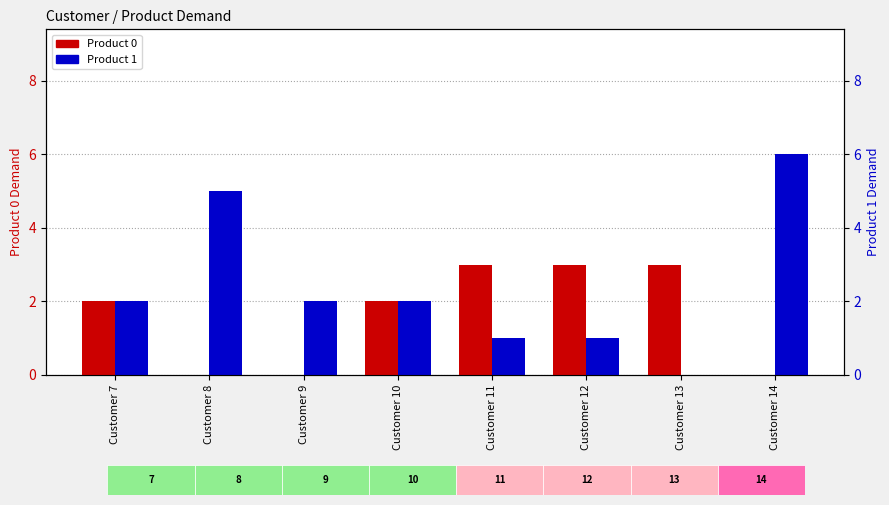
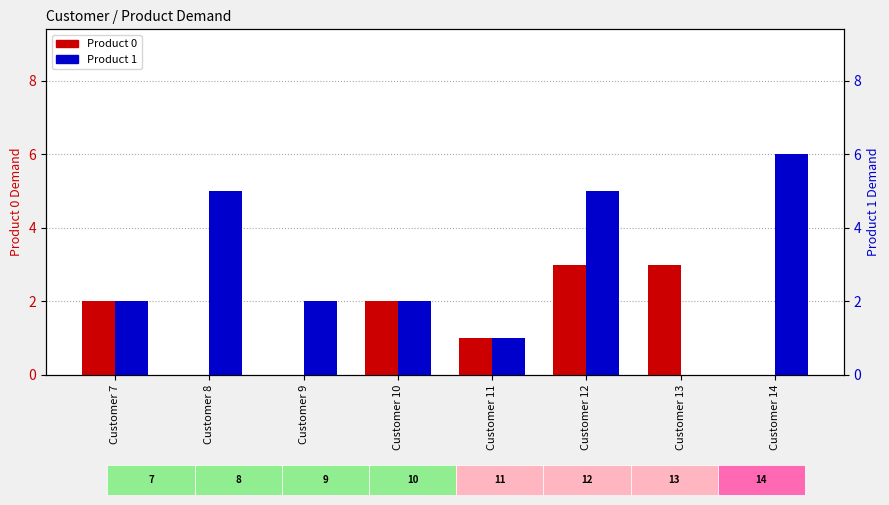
Product 0, Customer 11: 3 -> 1
Product 1, Customer 12: 1 -> 5
